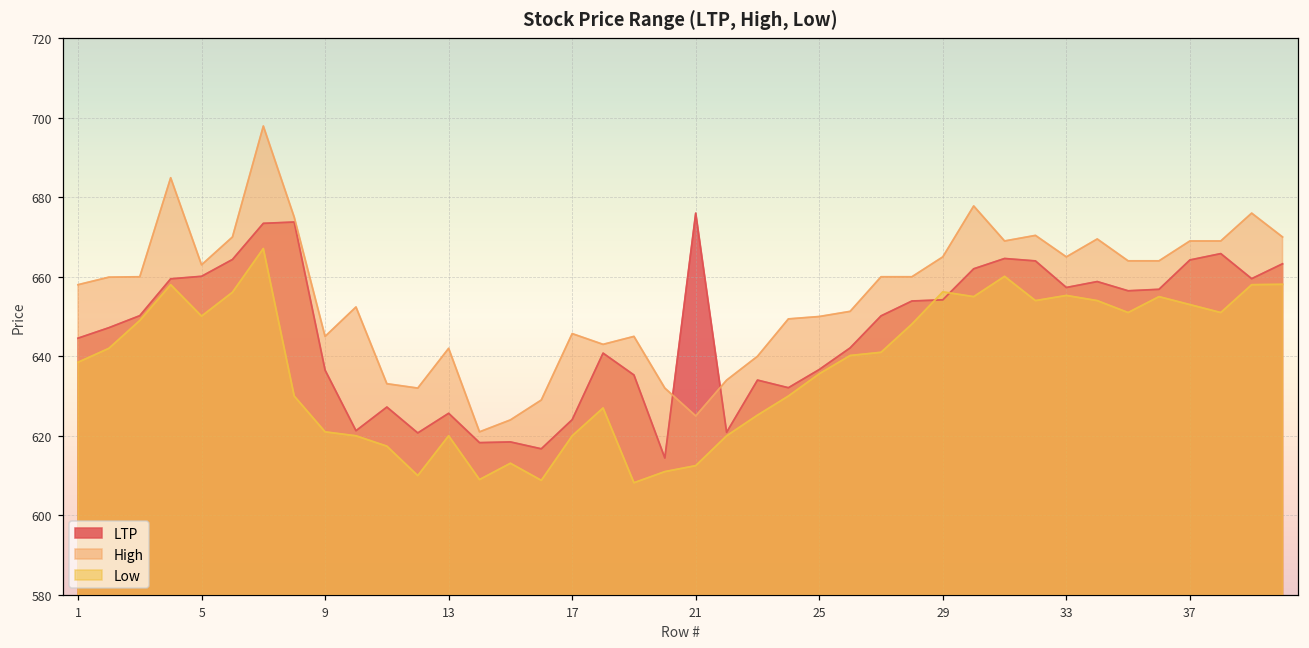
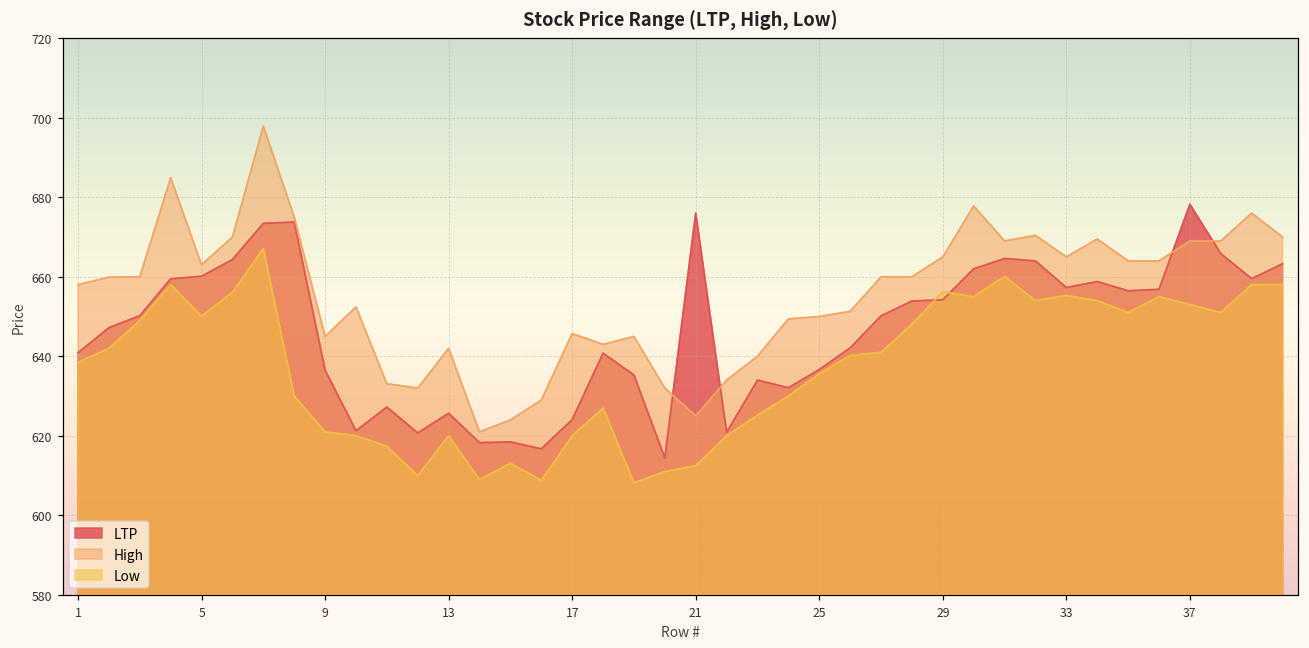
LTP, 1: 645 -> 641
LTP, 37: 664 -> 678
